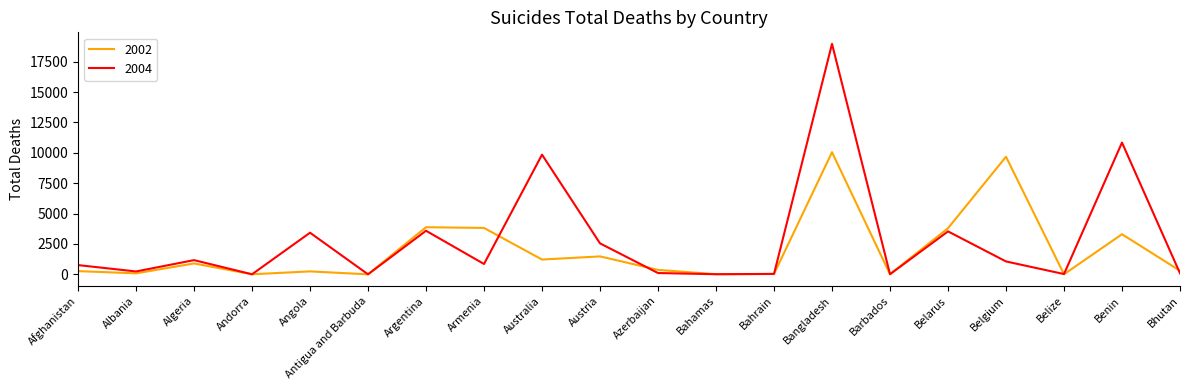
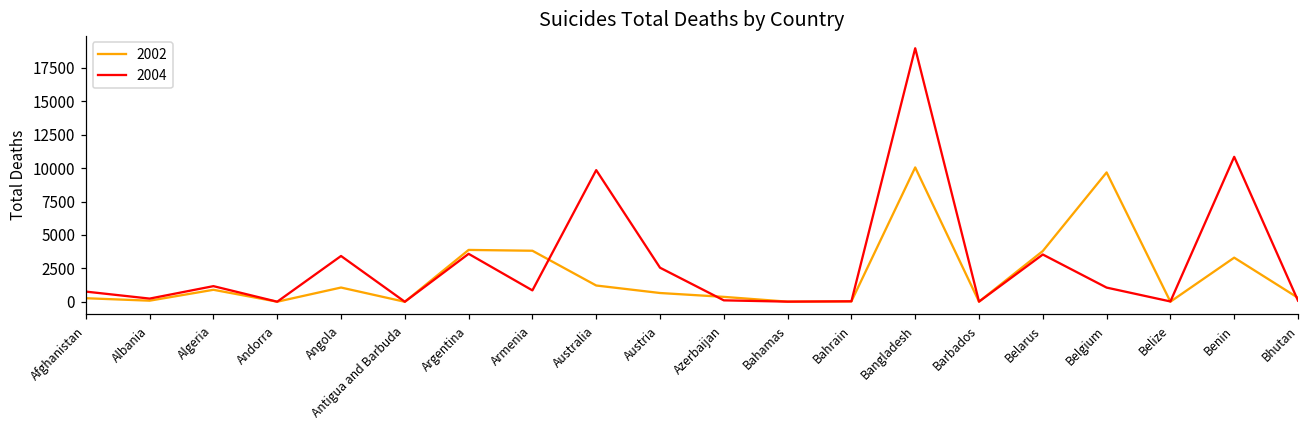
2002, Angola: 200 -> 1100
2002, Austria: 1500 -> 700
